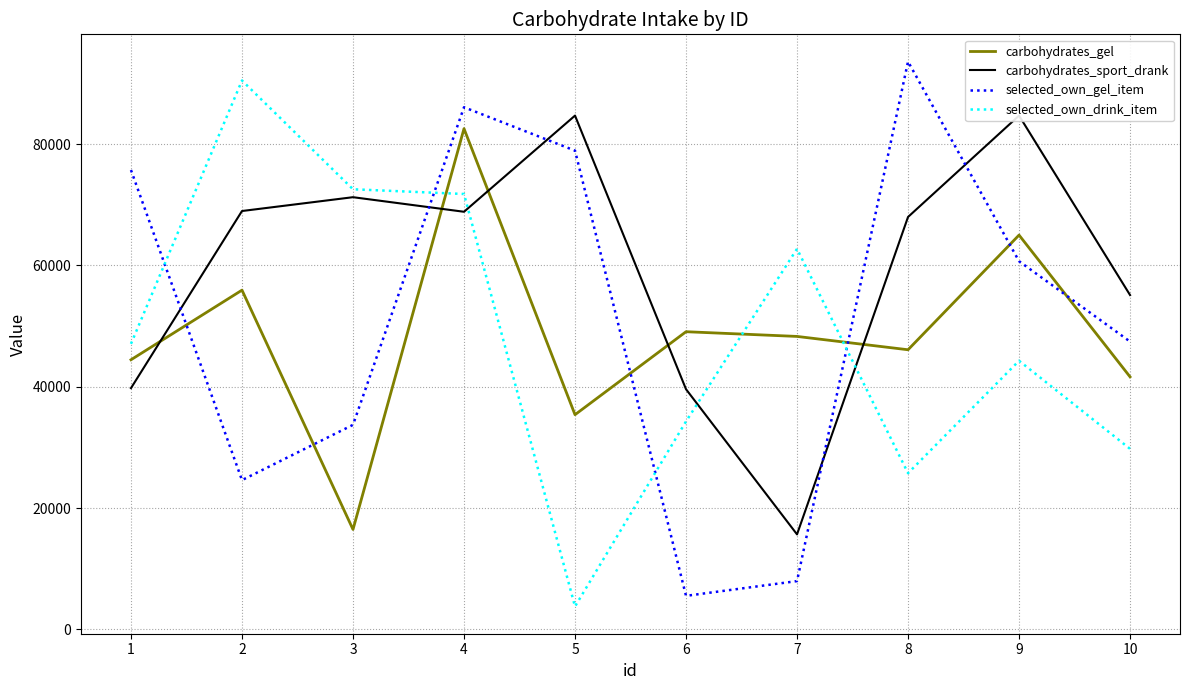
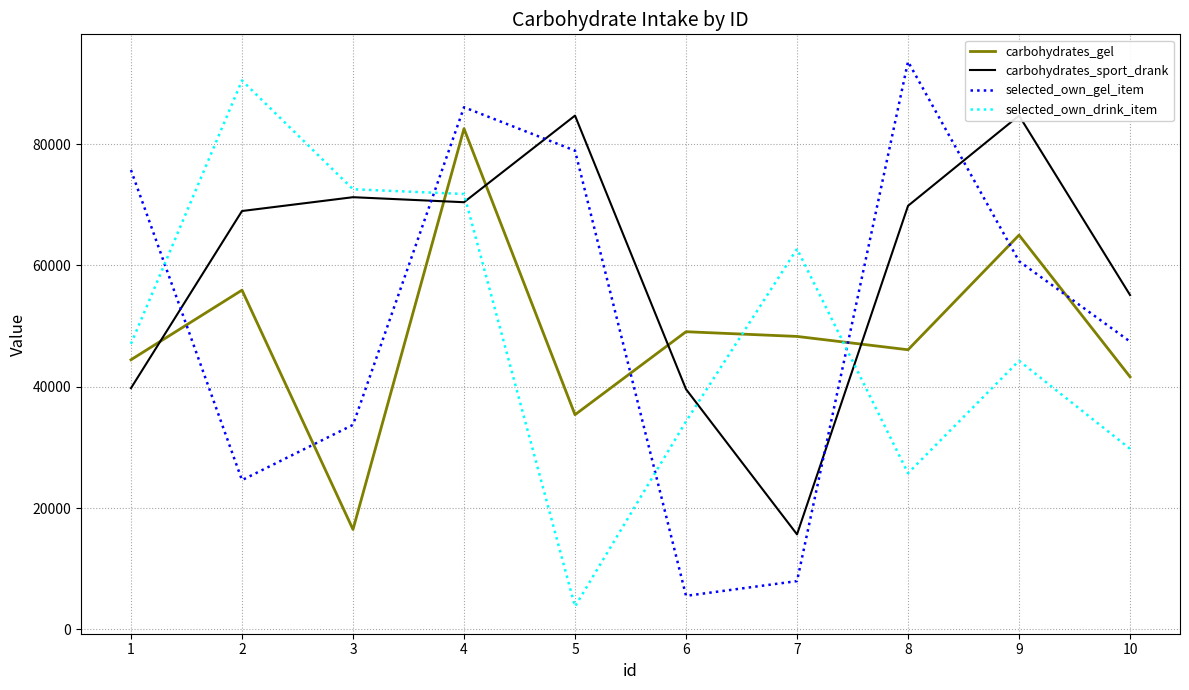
carbohydrates_sport_drank, 4: 69000 -> 70000
carbohydrates_sport_drank, 8: 68000 -> 70000
